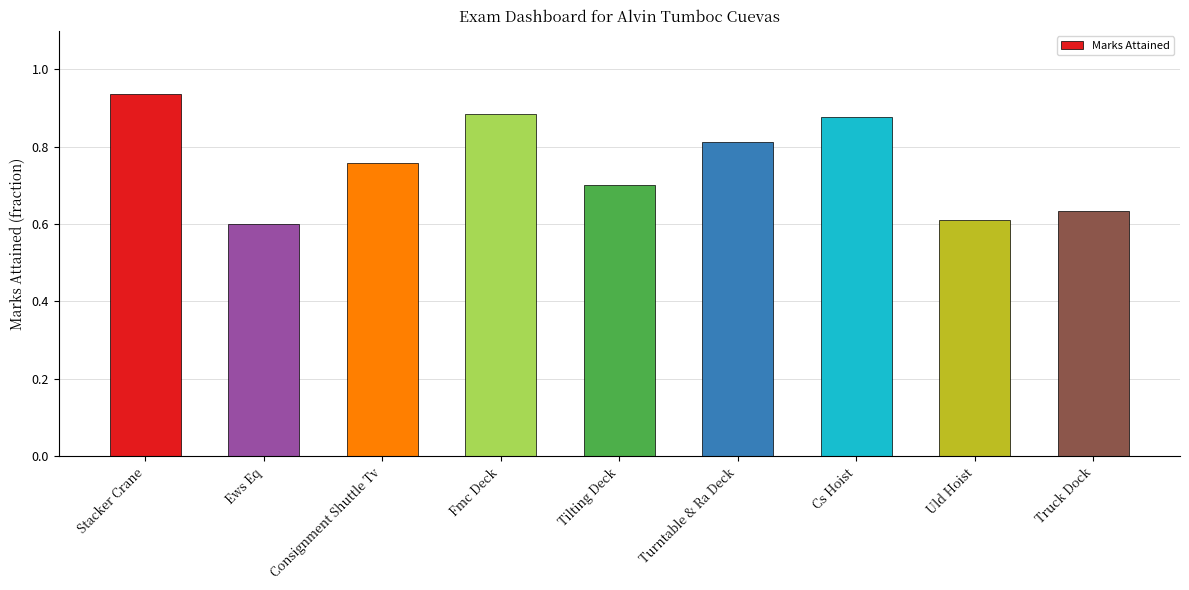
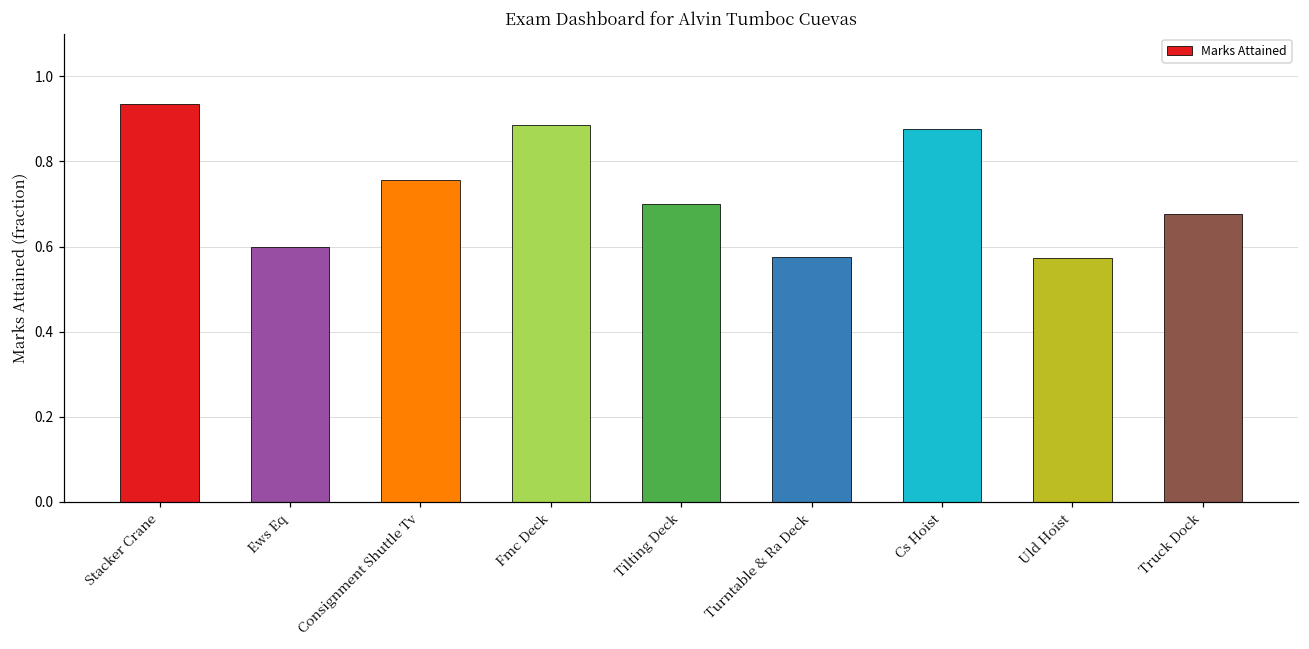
Turntable & Ra Deck: 0.81 -> 0.58
Uld Hoist: 0.61 -> 0.57
Truck Dock: 0.63 -> 0.68
